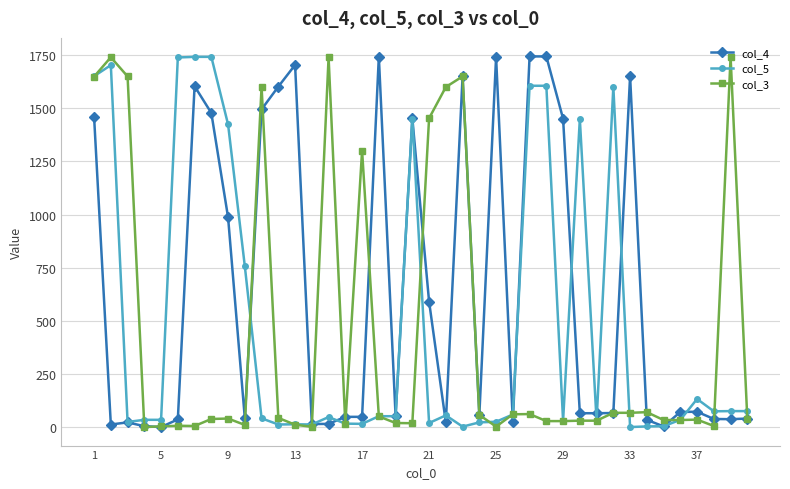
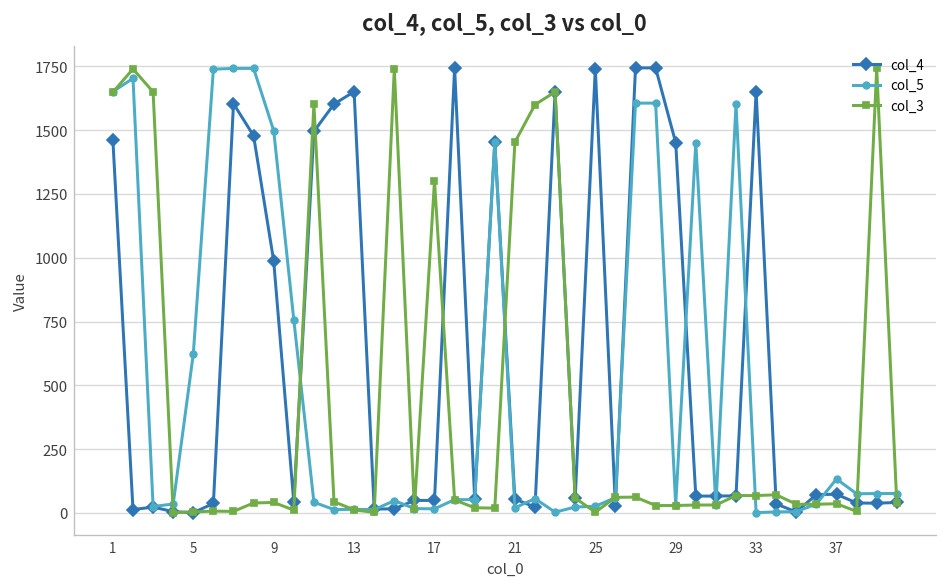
col_5, 5: 40 -> 620
col_5, 9: 1420 -> 1500
col_4, 13: 1700 -> 1650
col_4, 21: 590 -> 50
